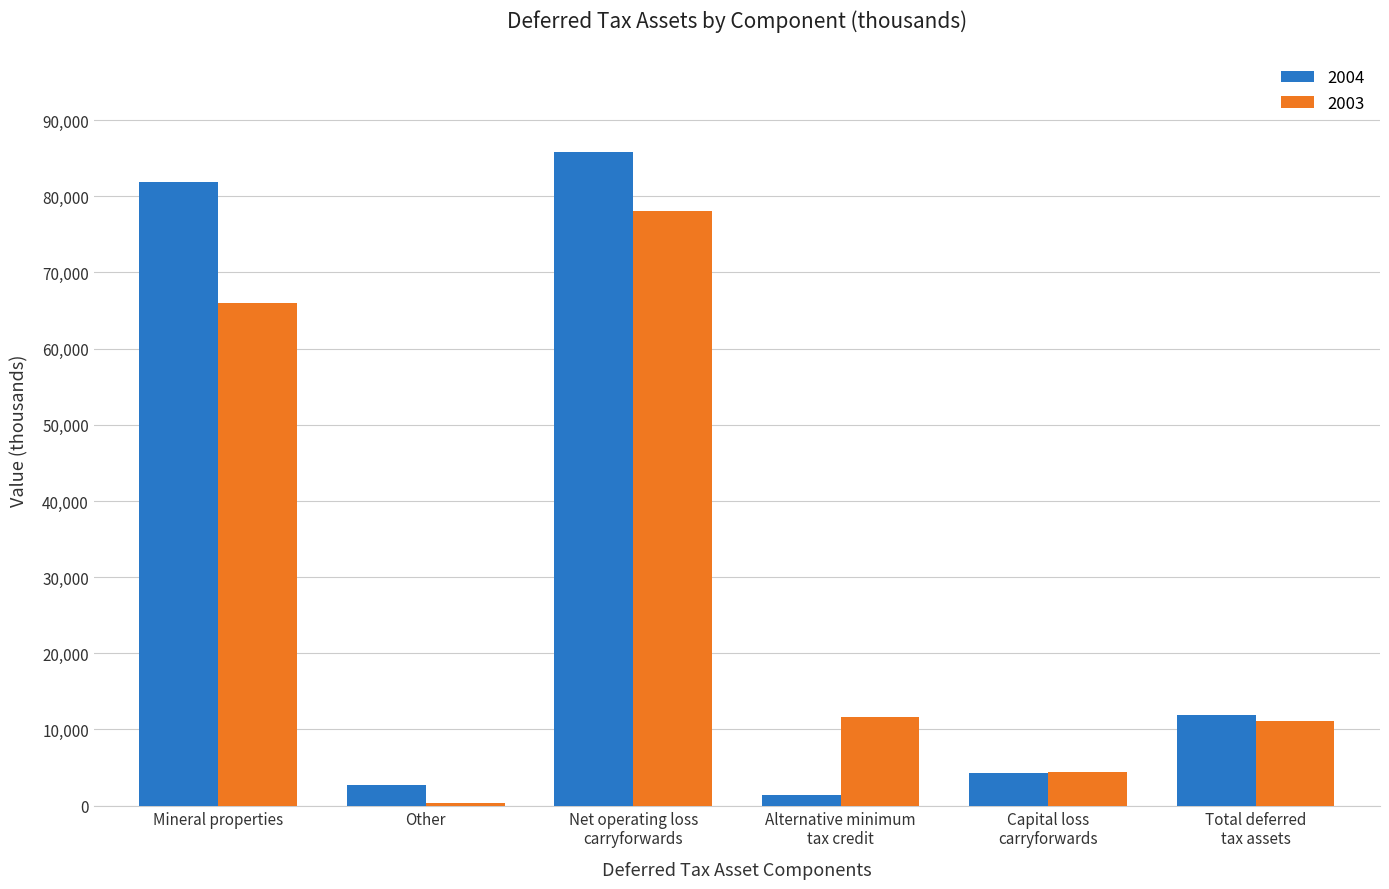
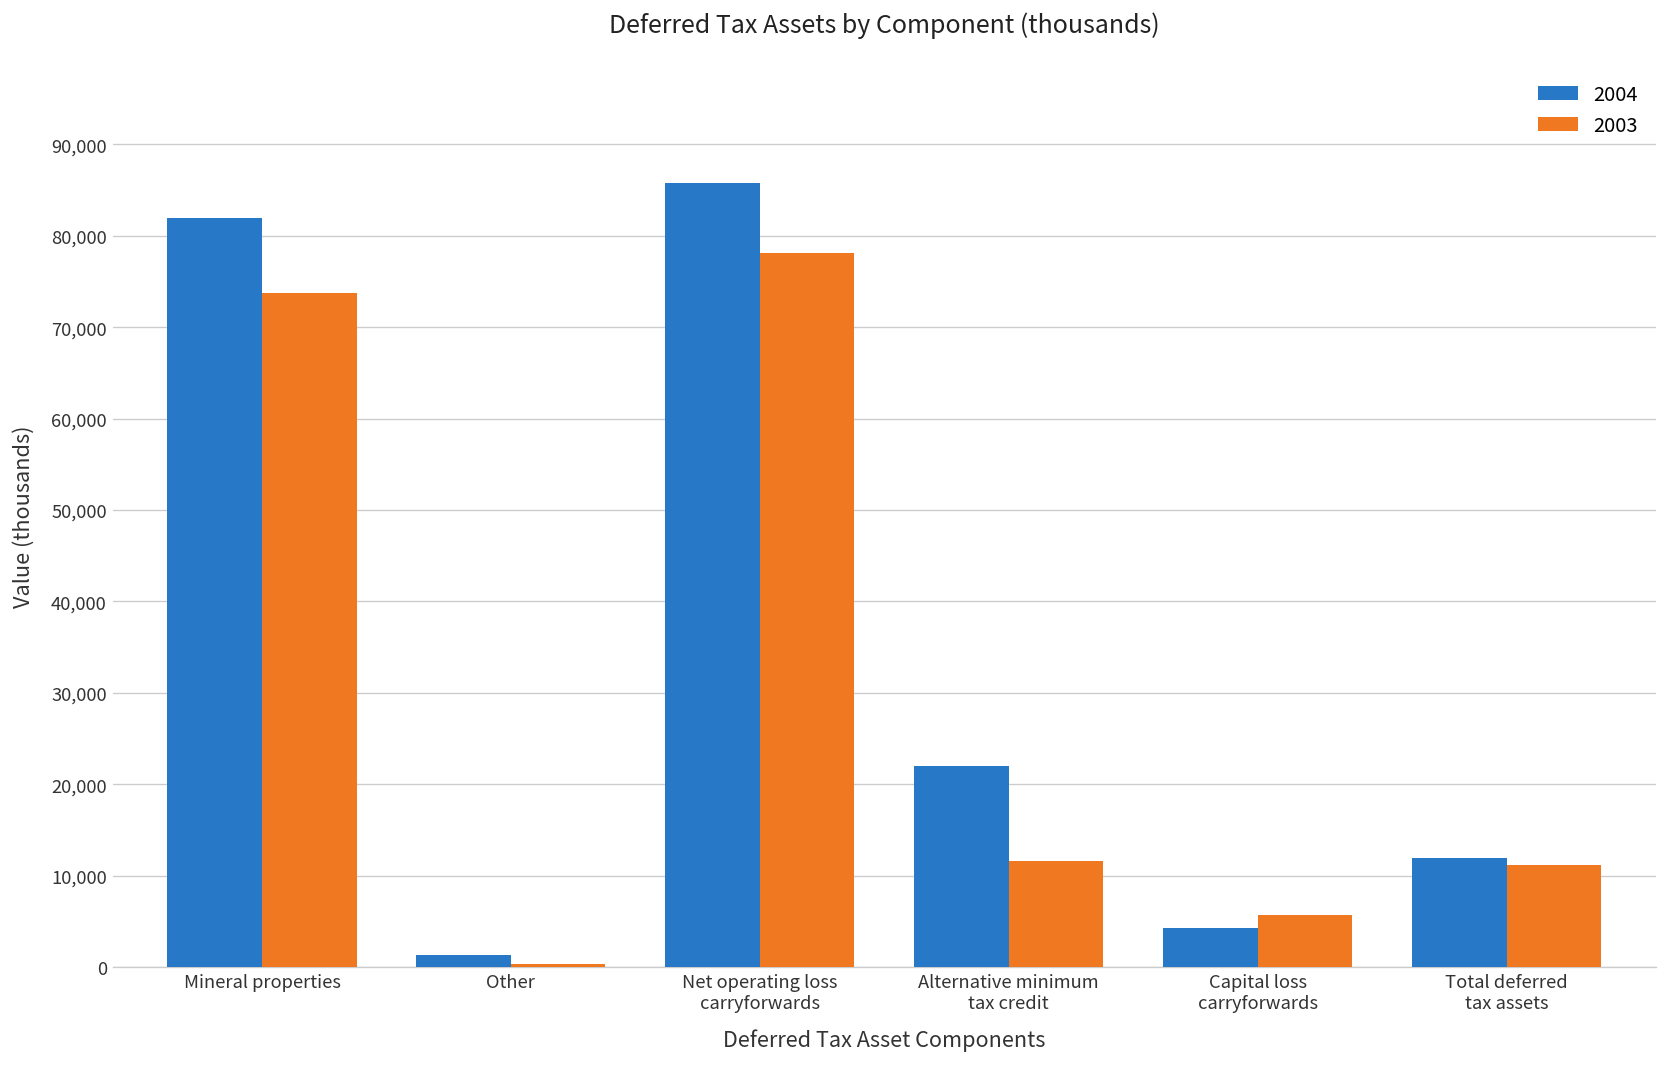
2003, Mineral properties: 66,000 -> 74,000
2004, Other: 3,000 -> 1,000
2004, Alternative minimum tax credit: 1,000 -> 22,000
2003, Capital loss carryforwards: 4,000 -> 6,000
